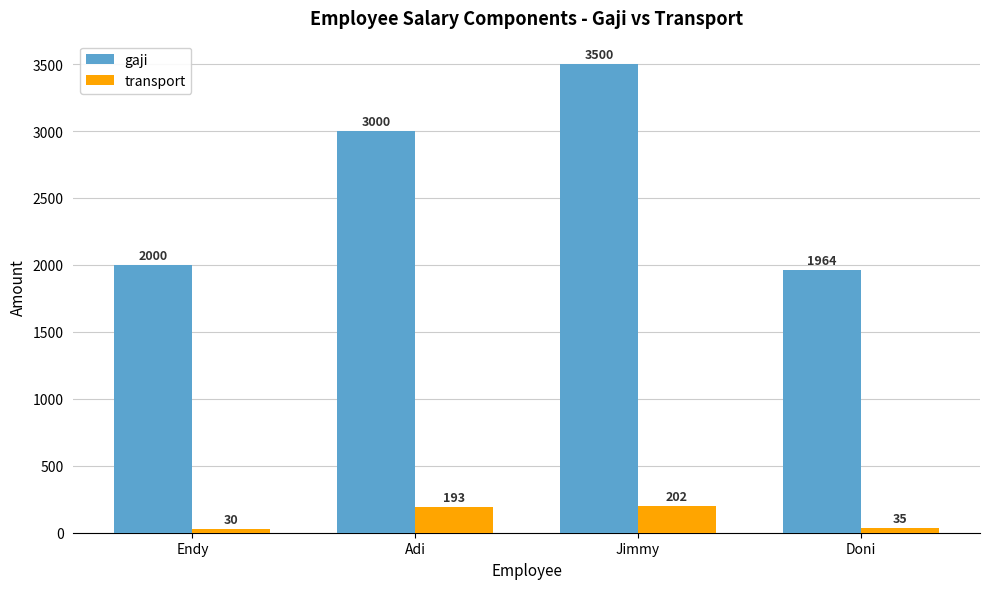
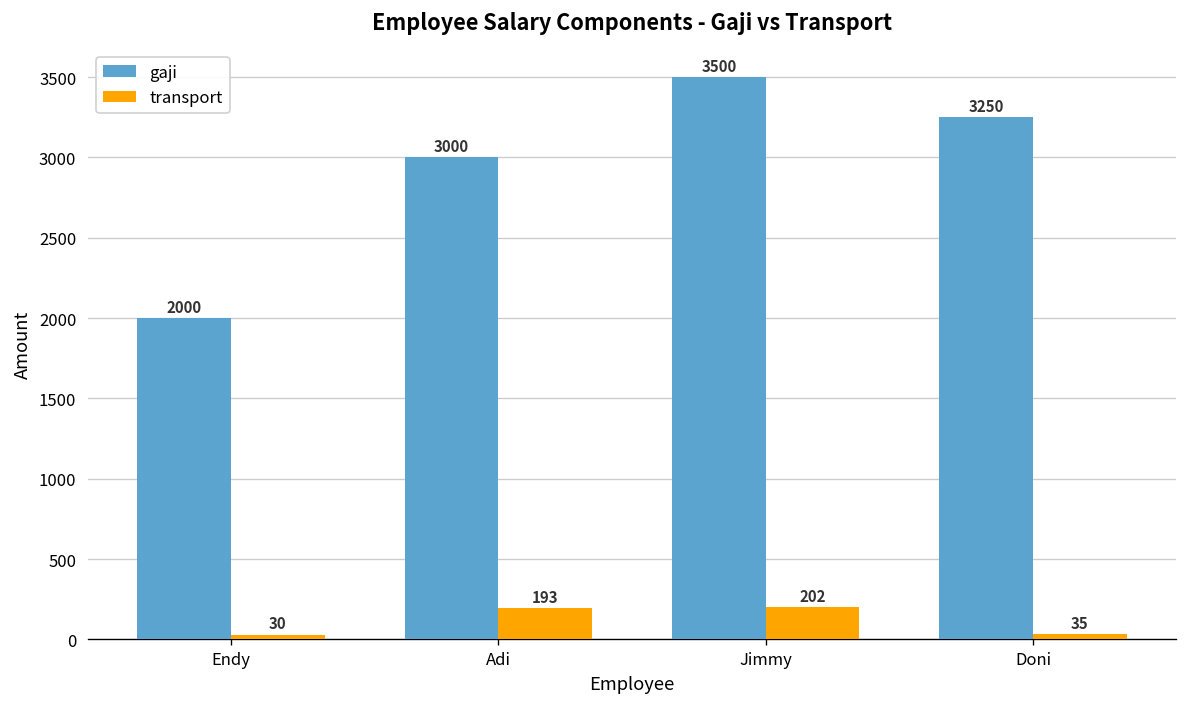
gaji, Doni: 1964 -> 3250
